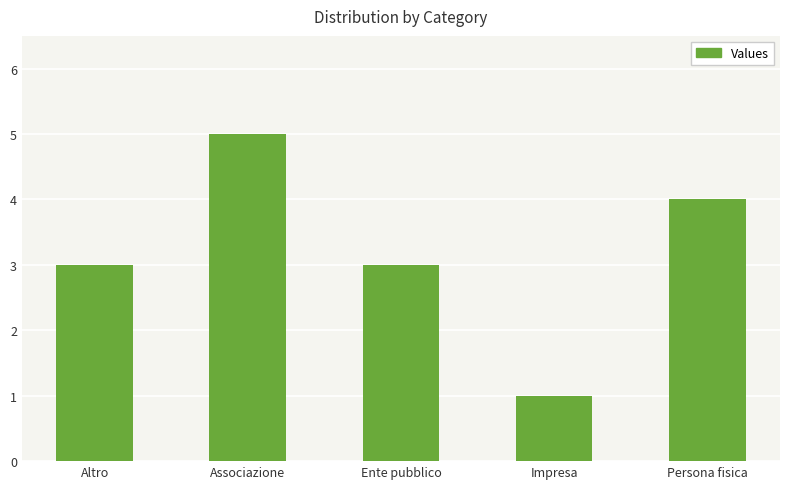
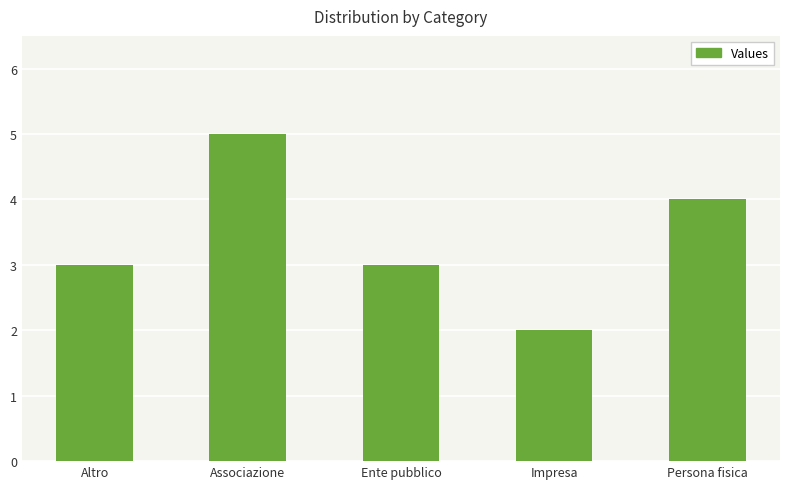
Impresa: 1 -> 2
